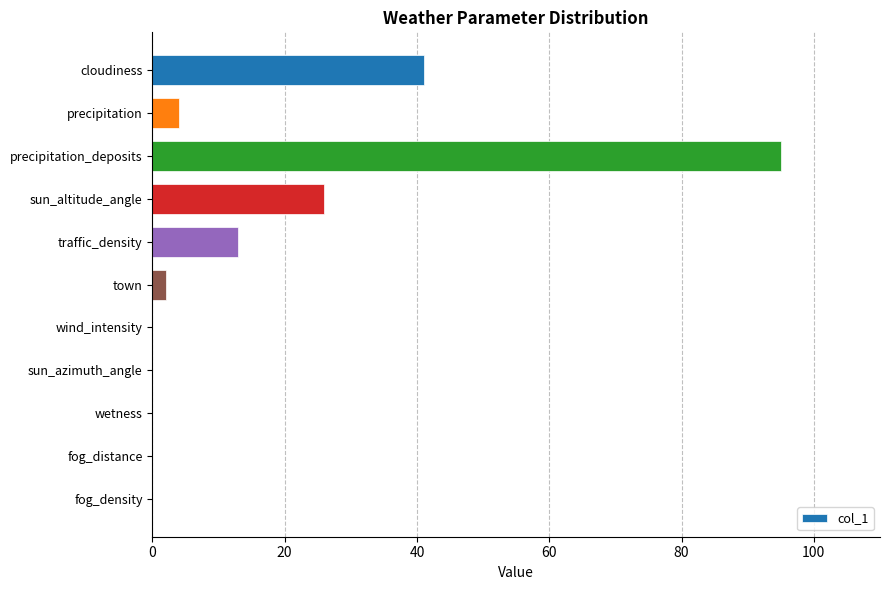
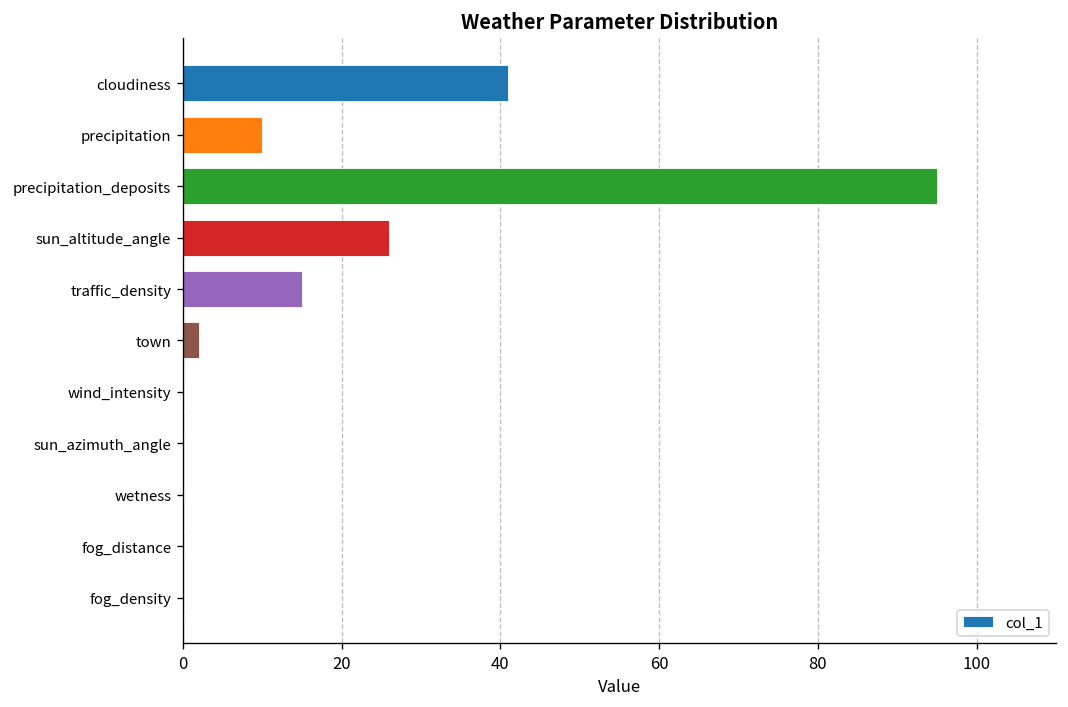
precipitation: 4 -> 10
traffic_density: 13 -> 15
